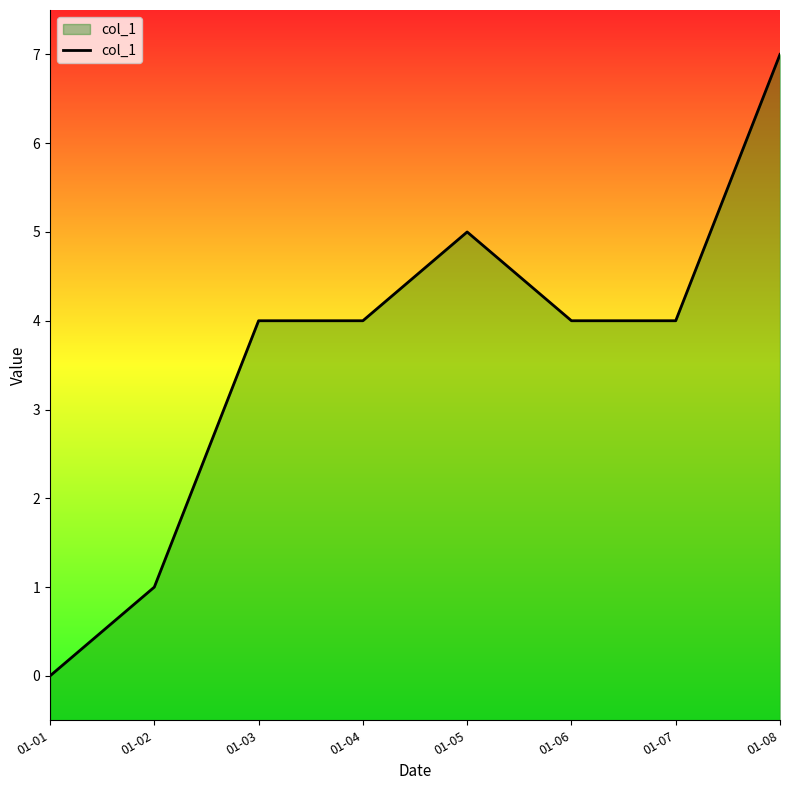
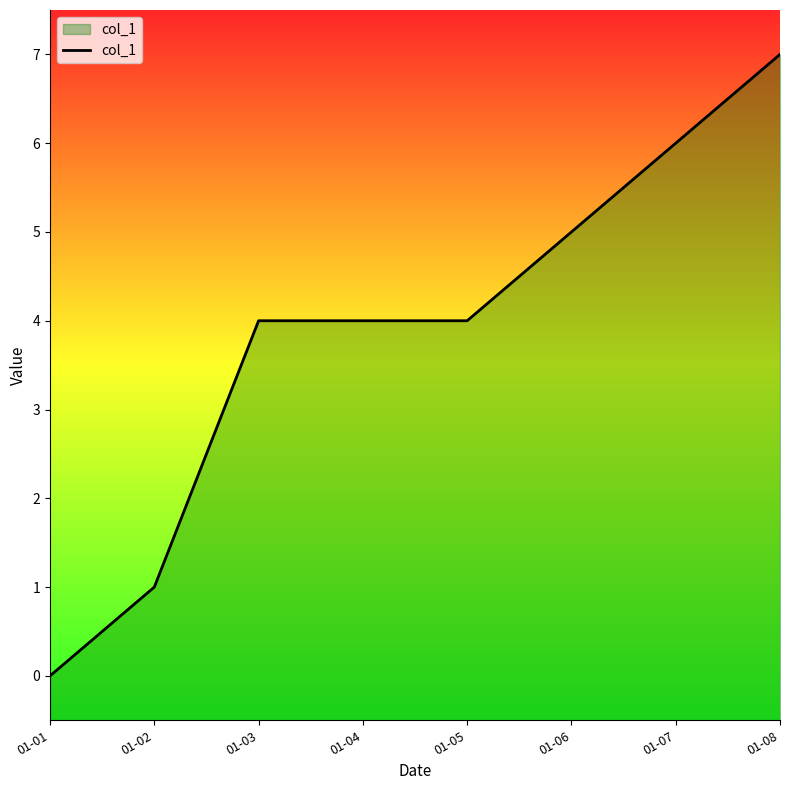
01-05: 5 -> 4
01-06: 4 -> 5
01-07: 4 -> 6
